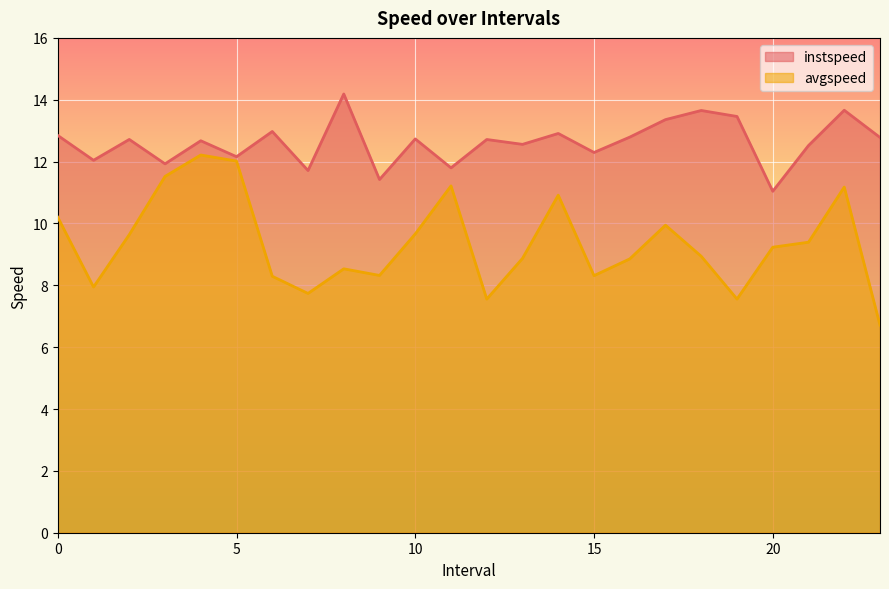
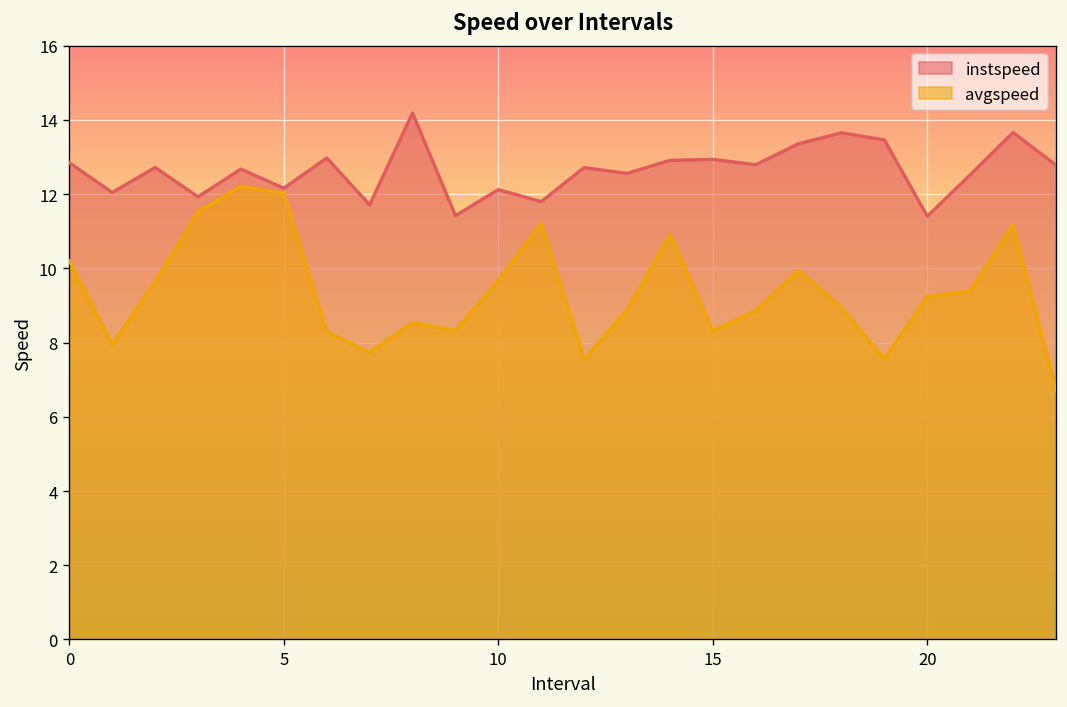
instspeed, 10: 12.7 -> 12.1
instspeed, 15: 12.3 -> 12.9
instspeed, 20: 11.0 -> 11.4
